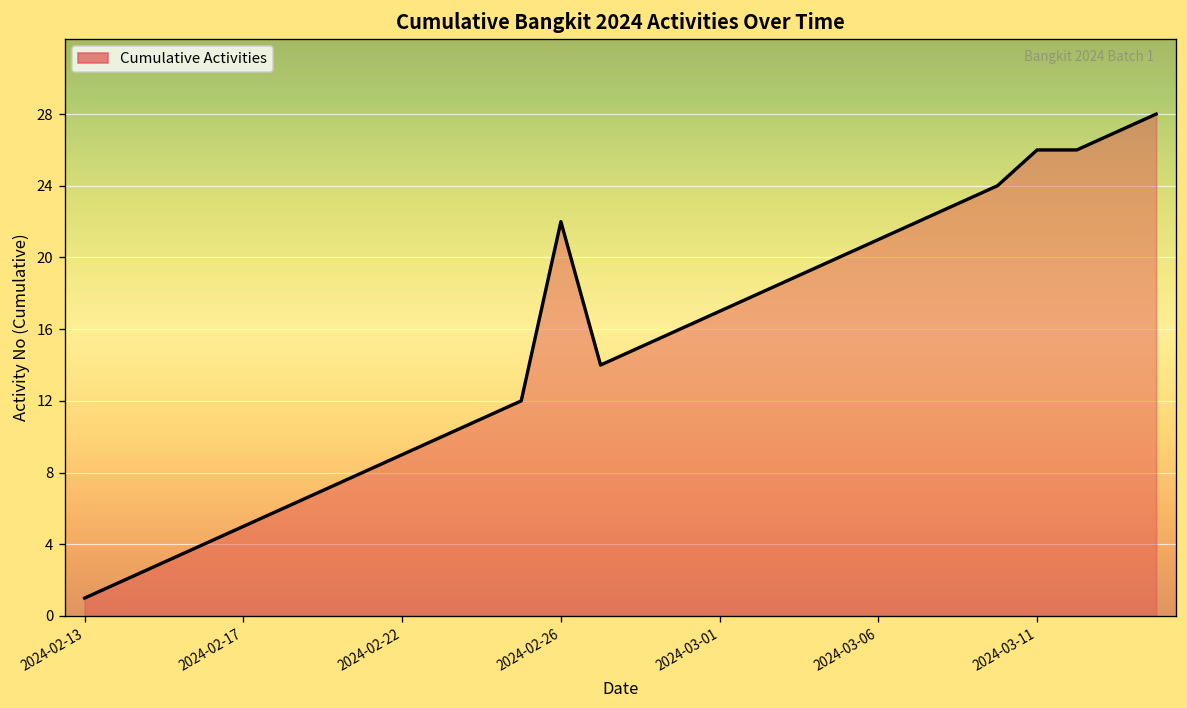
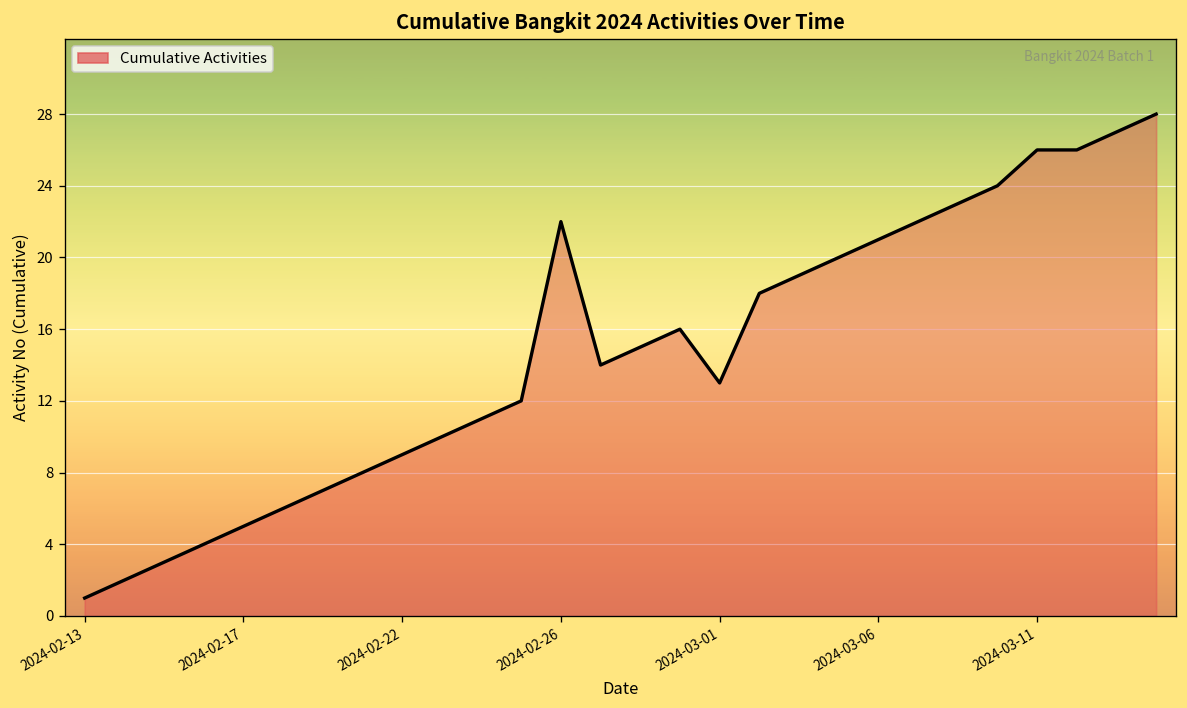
2024-03-01: 17 -> 13
